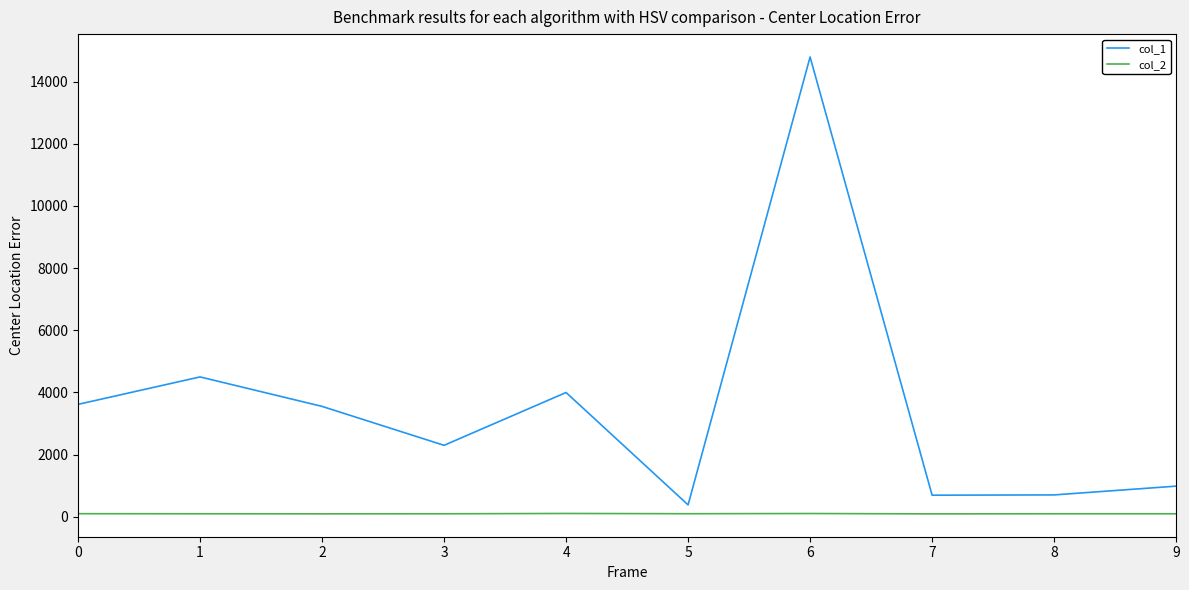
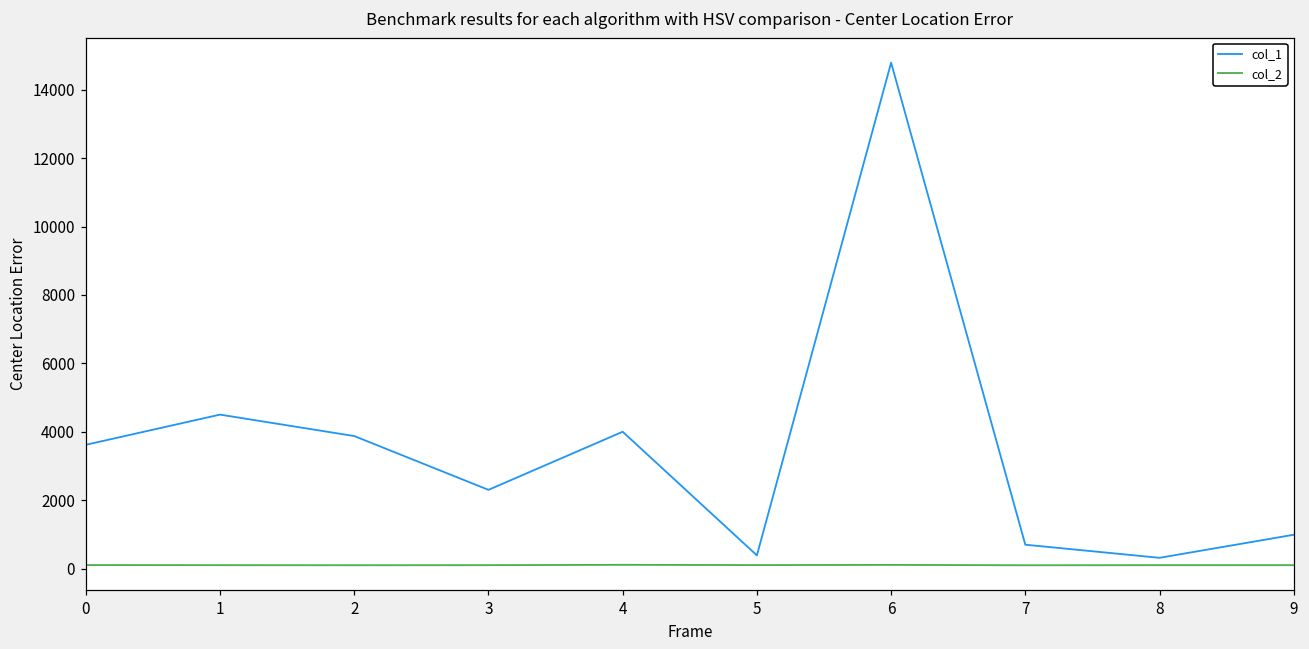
col_1, 2: 3600 -> 3900
col_1, 8: 700 -> 300
